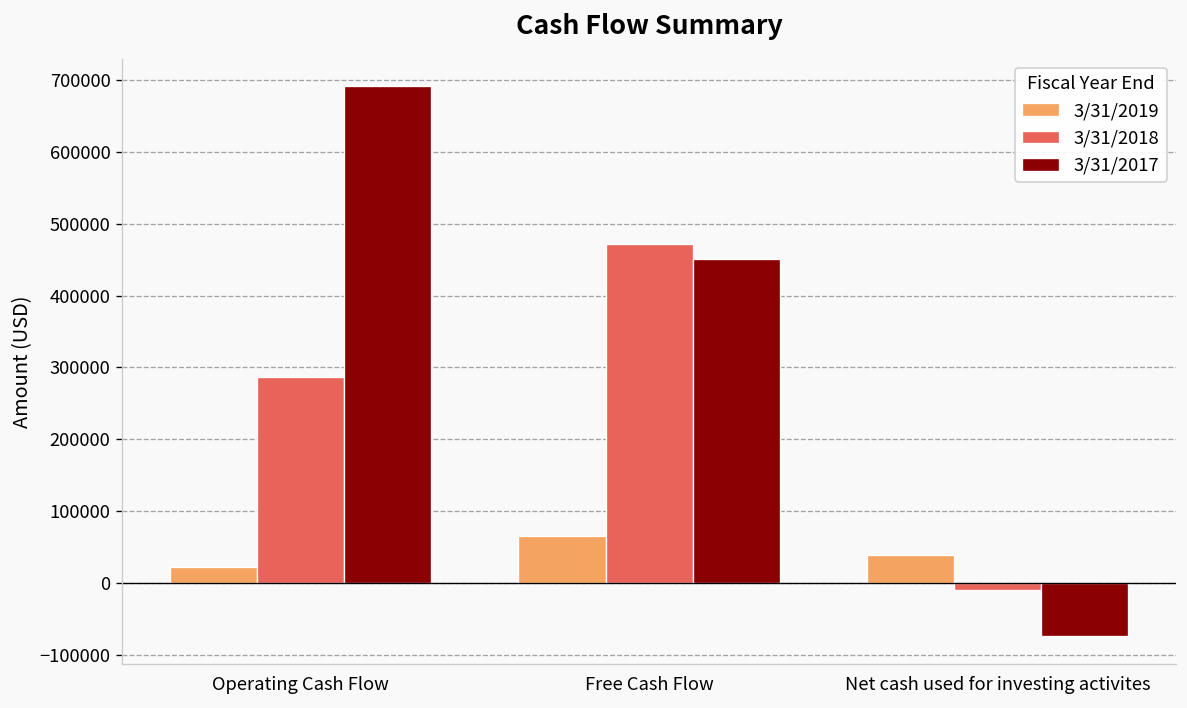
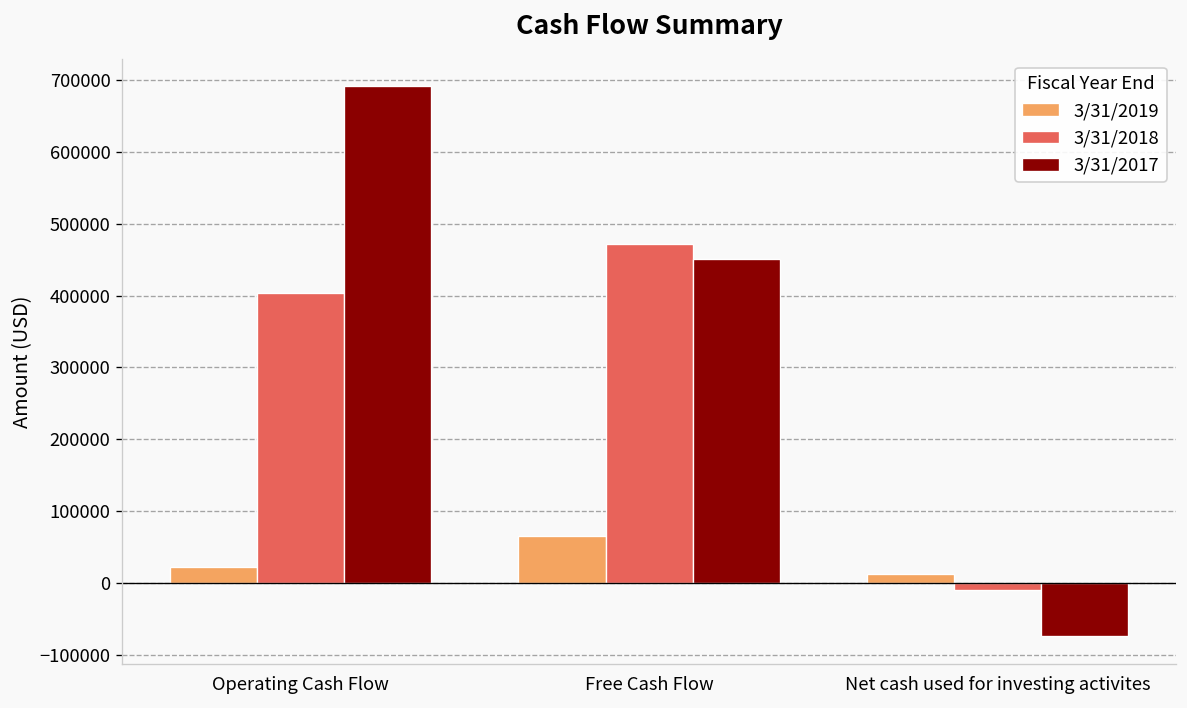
3/31/2018, Operating Cash Flow: 290000 -> 400000
3/31/2019, Net cash used for investing activites: 40000 -> 10000
